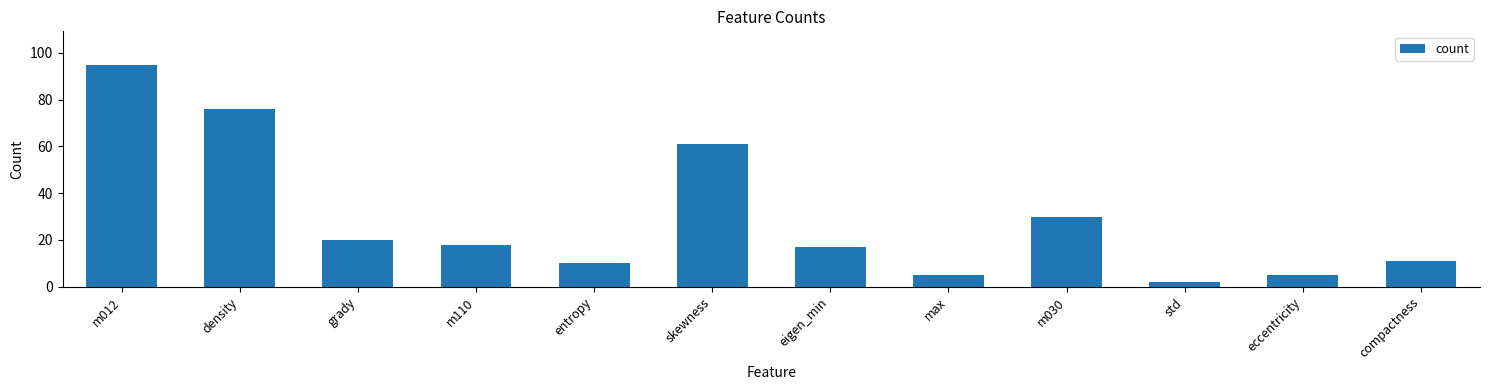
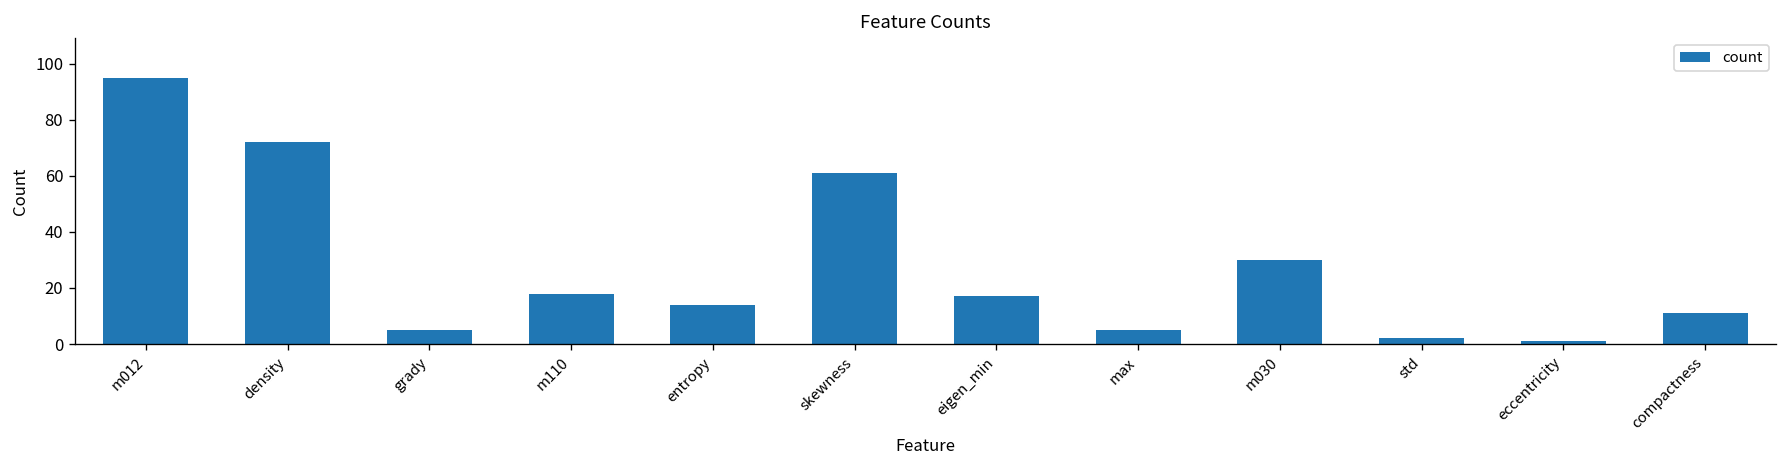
density: 76 -> 72
grady: 20 -> 5
entropy: 10 -> 14
eccentricity: 5 -> 1
